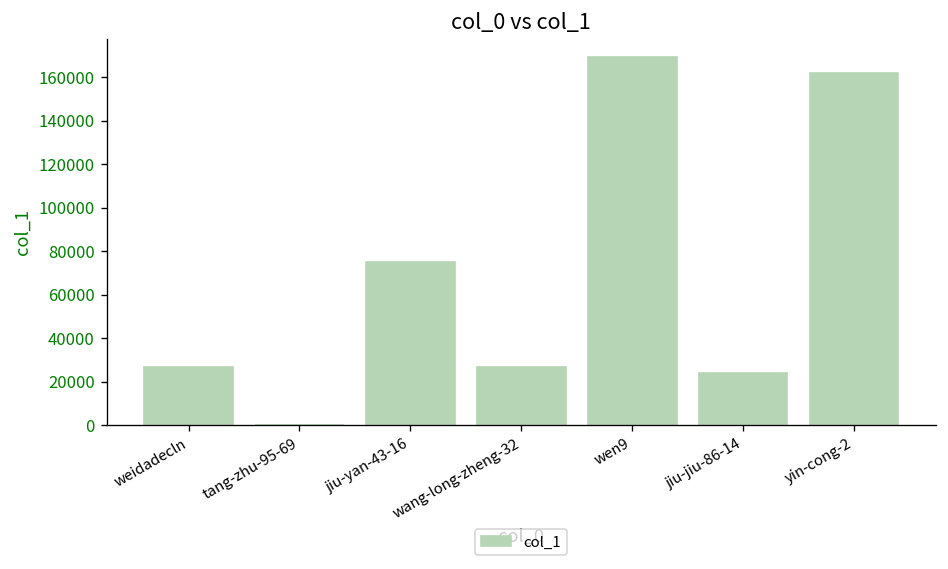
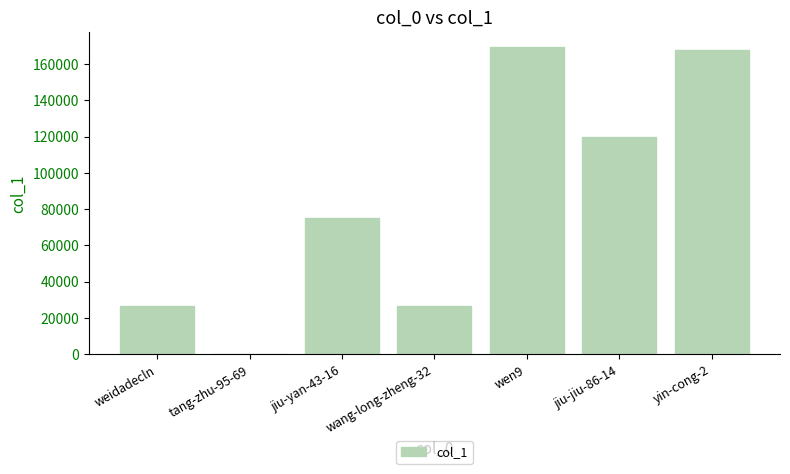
jiu-jiu-86-14: 24000 -> 120000
yin-cong-2: 162000 -> 168000
